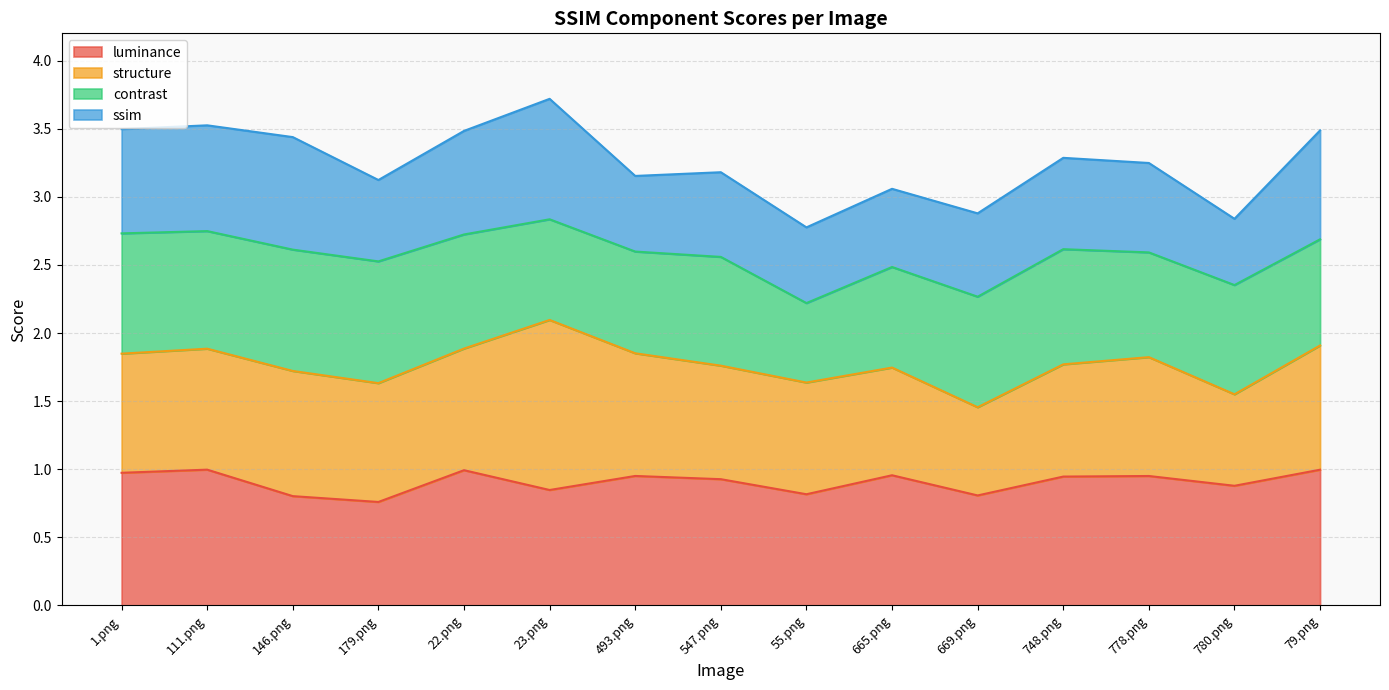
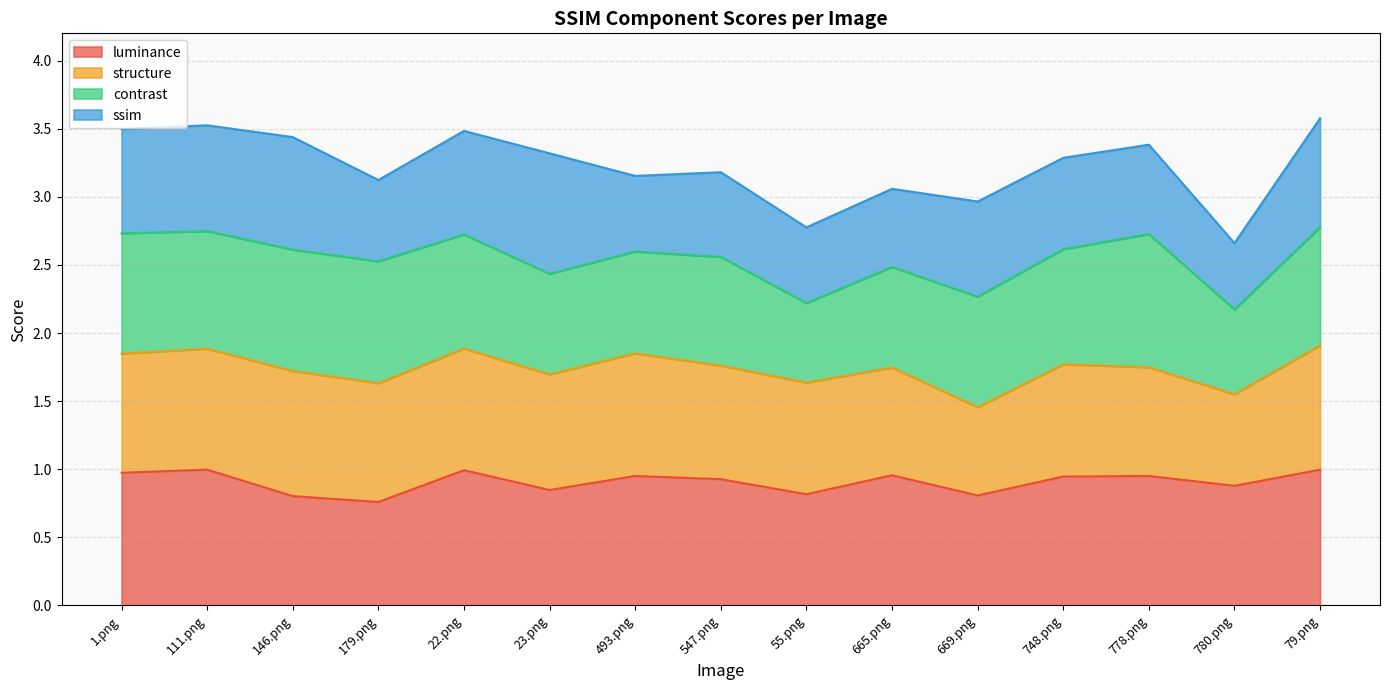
structure, 23.png: 1.25 -> 0.85
ssim, 669.png: 0.61 -> 0.70
structure, 778.png: 0.87 -> 0.80
contrast, 778.png: 0.77 -> 0.98
contrast, 780.png: 0.80 -> 0.62
contrast, 79.png: 0.78 -> 0.87
